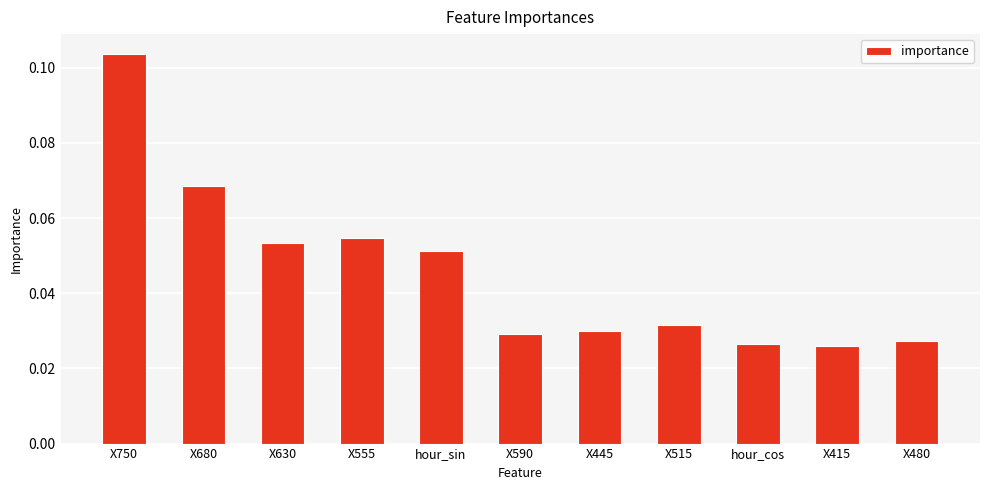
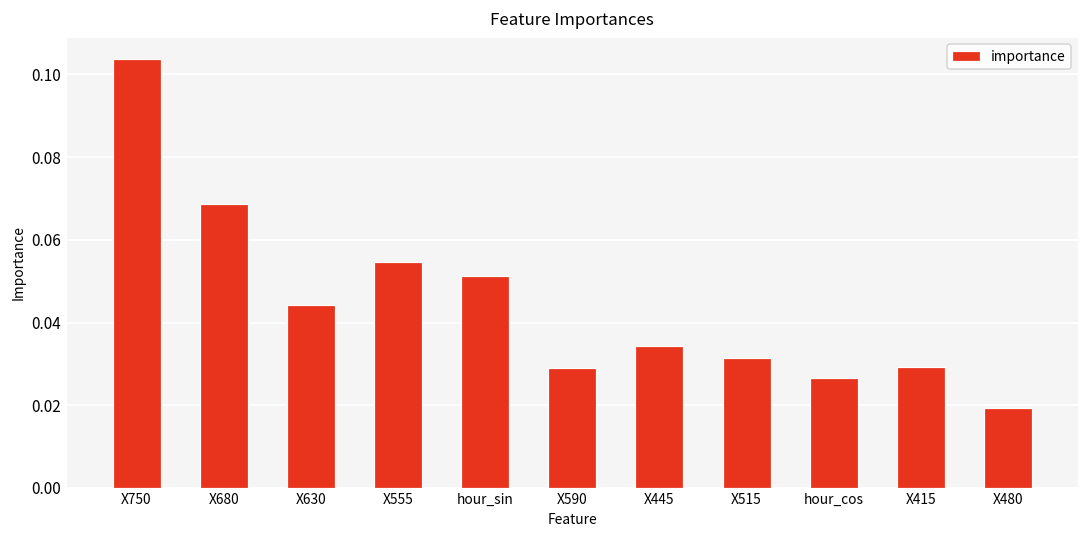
X630: 0.053 -> 0.044
X445: 0.030 -> 0.034
X415: 0.026 -> 0.029
X480: 0.027 -> 0.019
